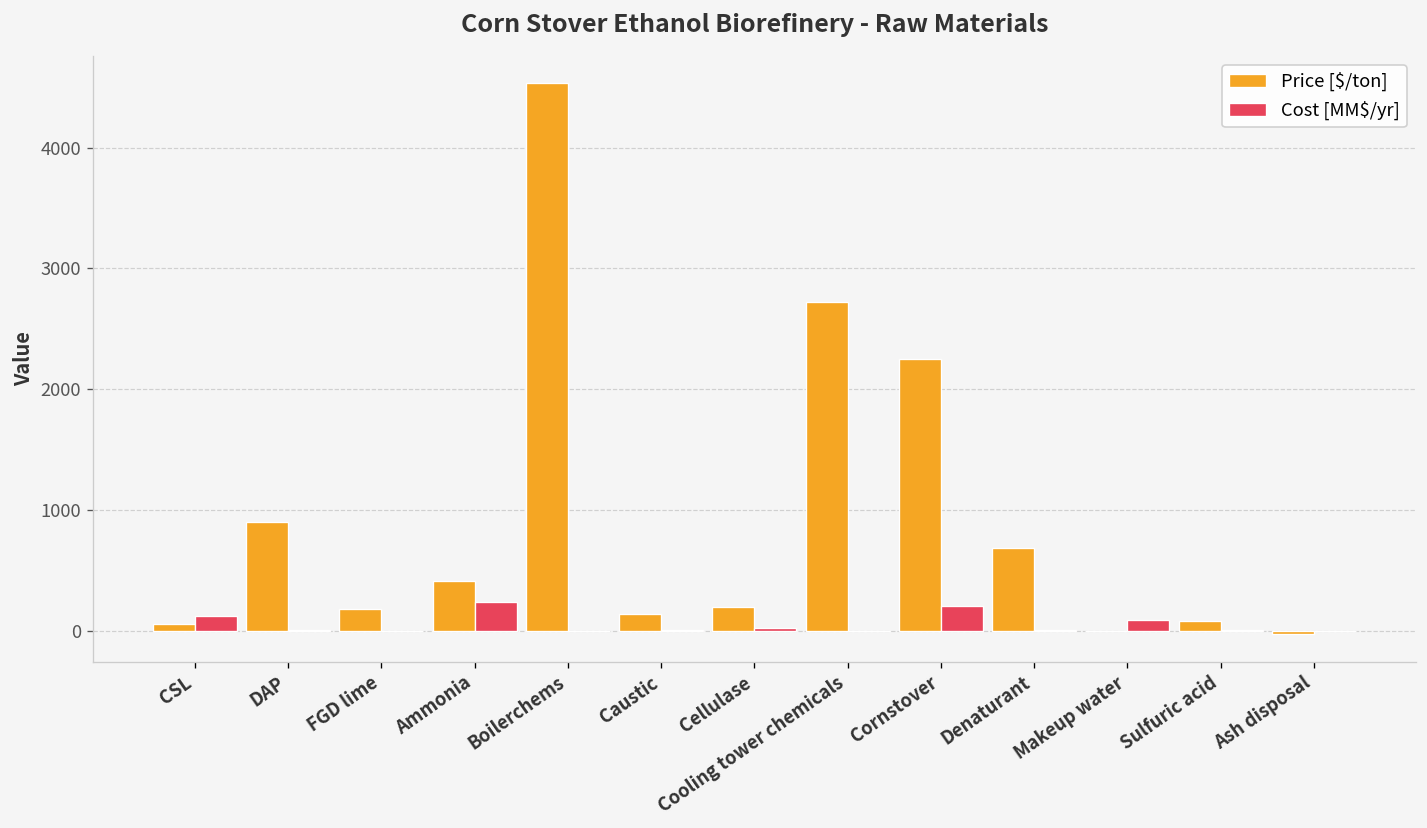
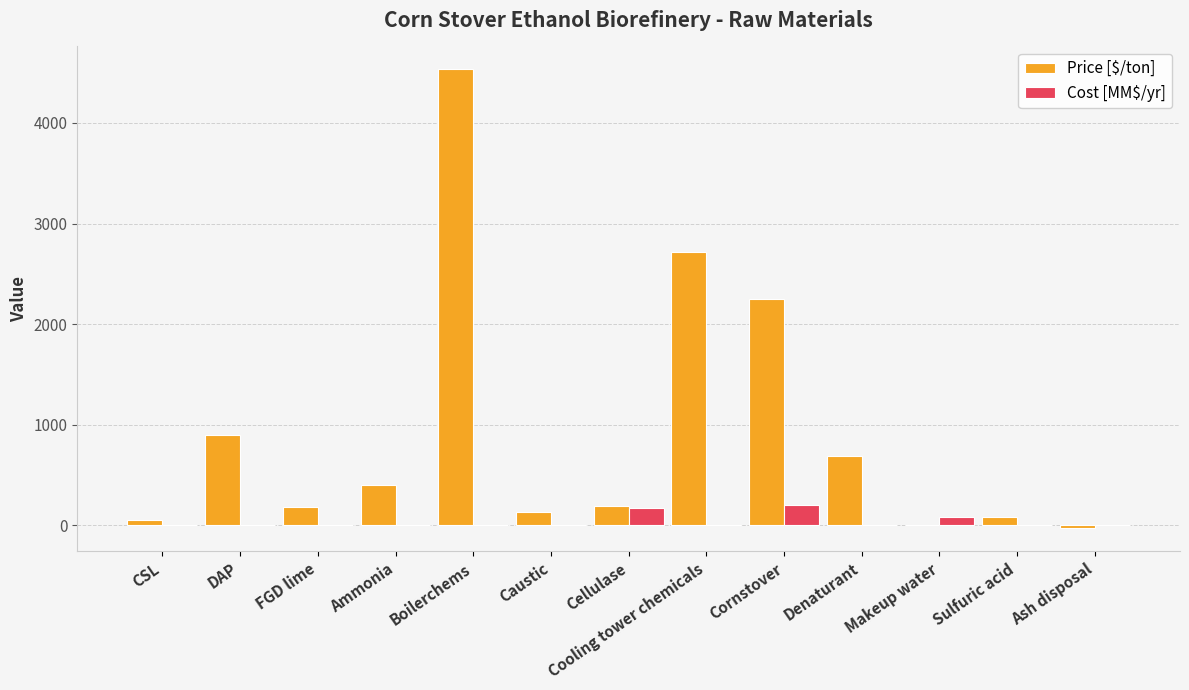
Cost [MM$/yr], CSL: 120 -> 0
Cost [MM$/yr], Ammonia: 230 -> 0
Cost [MM$/yr], Cellulase: 20 -> 170
